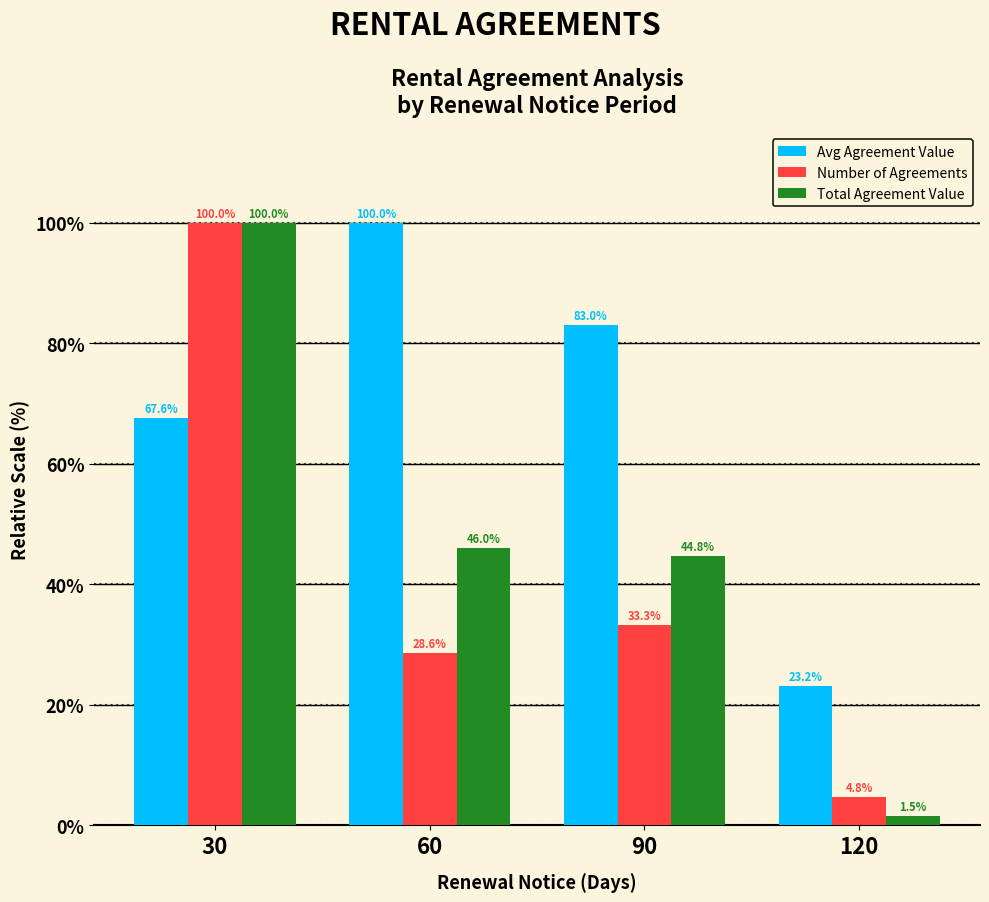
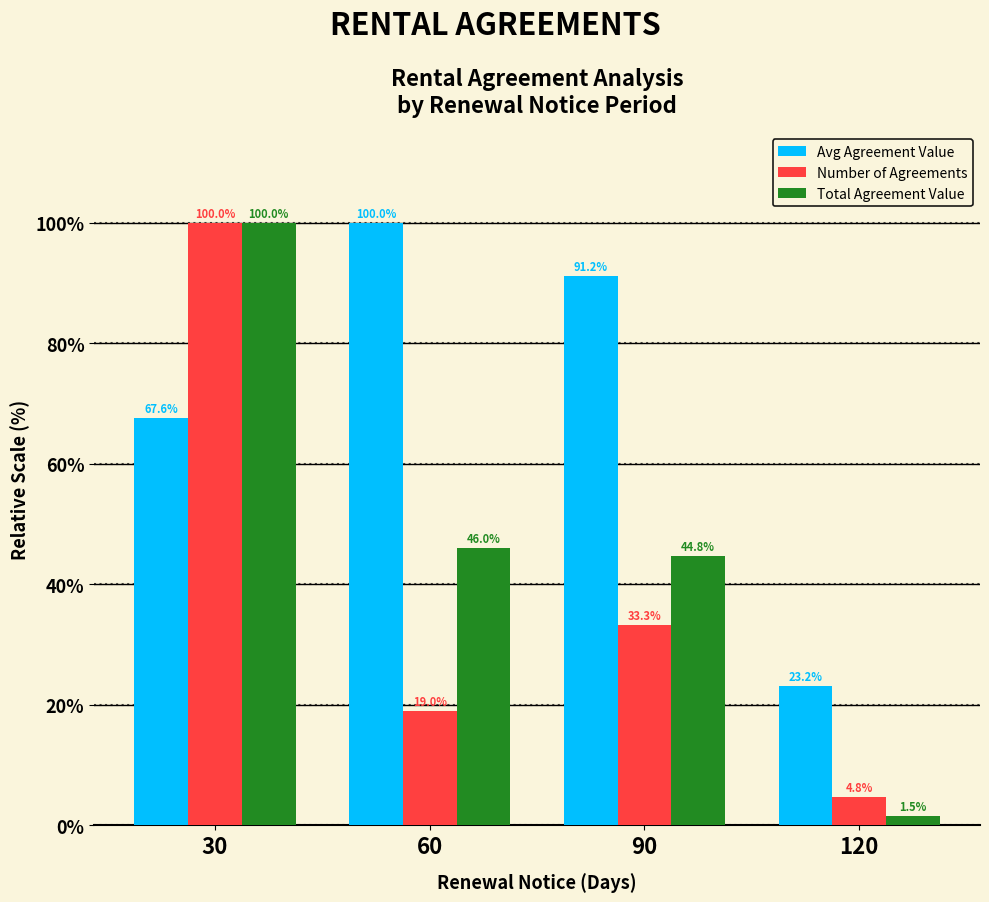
Number of Agreements, 60: 28.6% -> 19.0%
Avg Agreement Value, 90: 83.0% -> 91.2%
